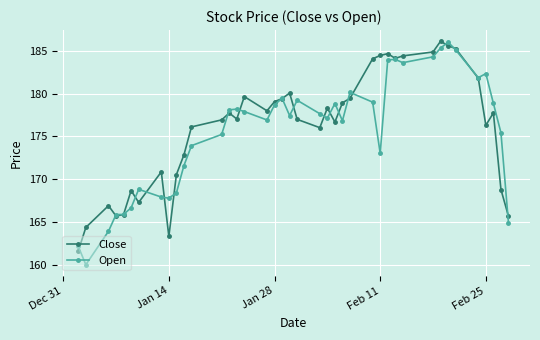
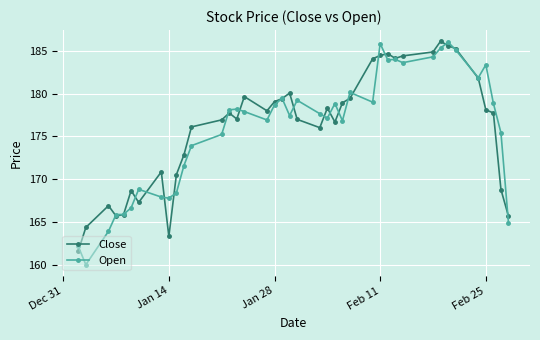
Open, Feb 11: 173 -> 186
Close, Feb 25: 176 -> 178
Open, Feb 25: 182 -> 183
